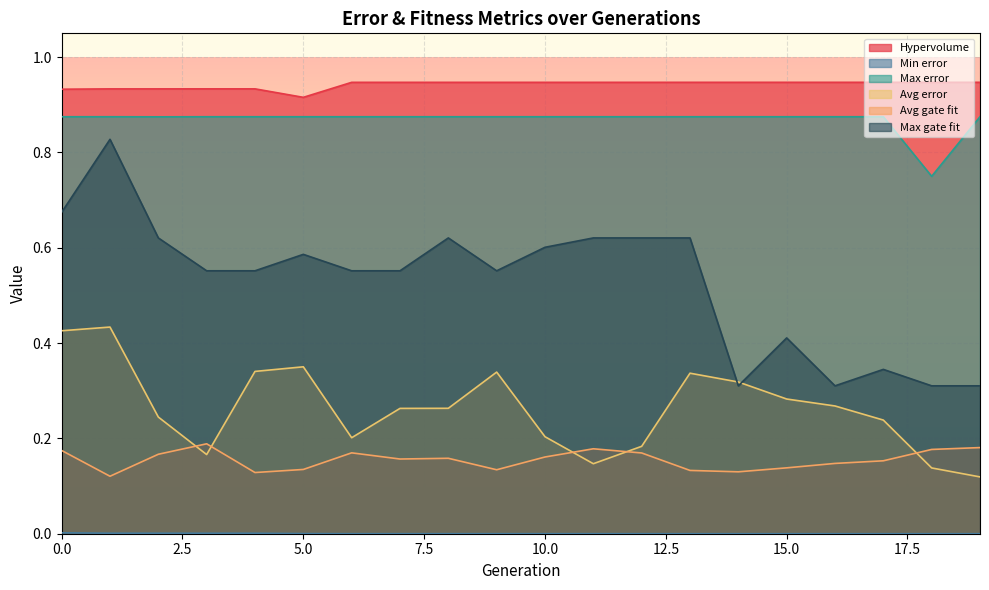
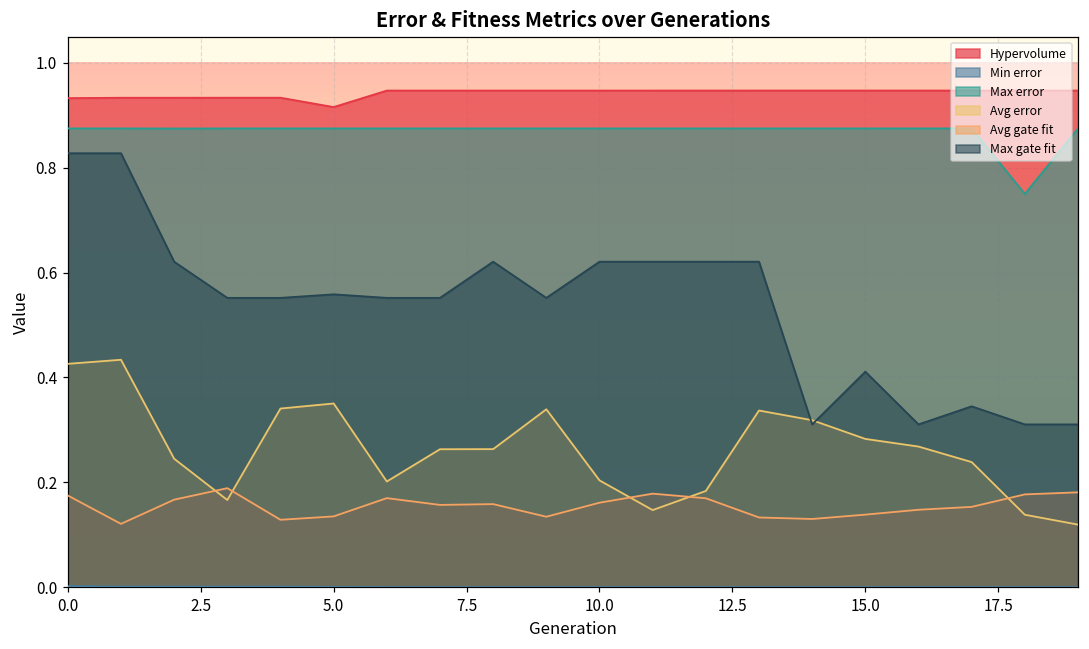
Max gate fit, 0.0: 0.67 -> 0.83
Max gate fit, 5.0: 0.59 -> 0.56
Max gate fit, 10.0: 0.60 -> 0.62
